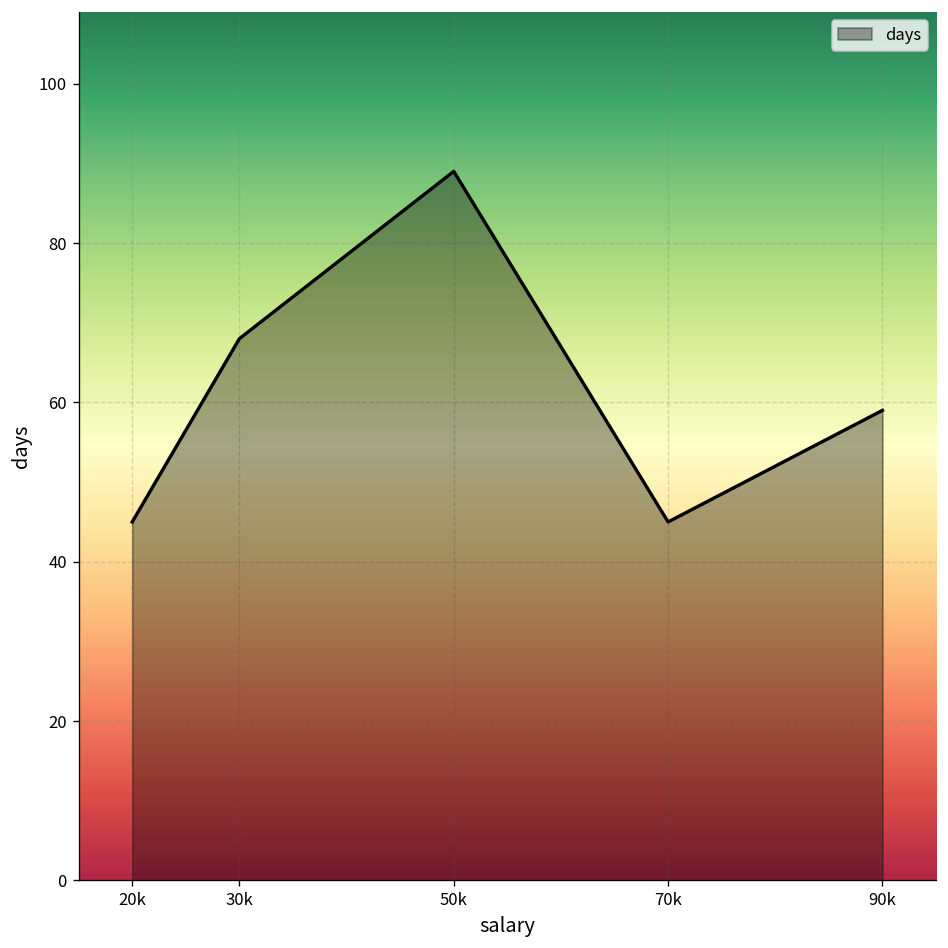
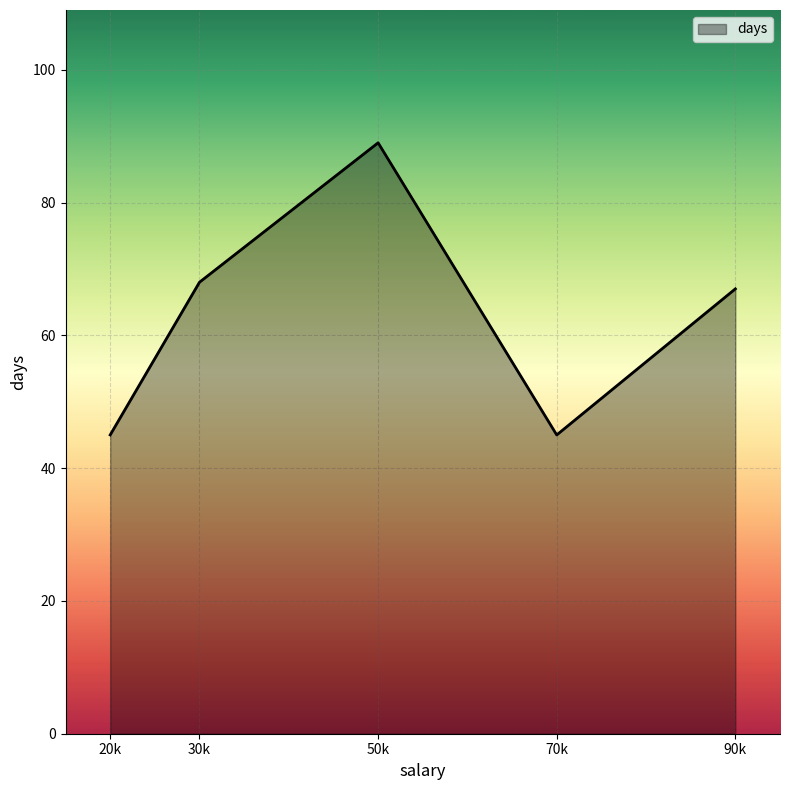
90k: 59 -> 67
